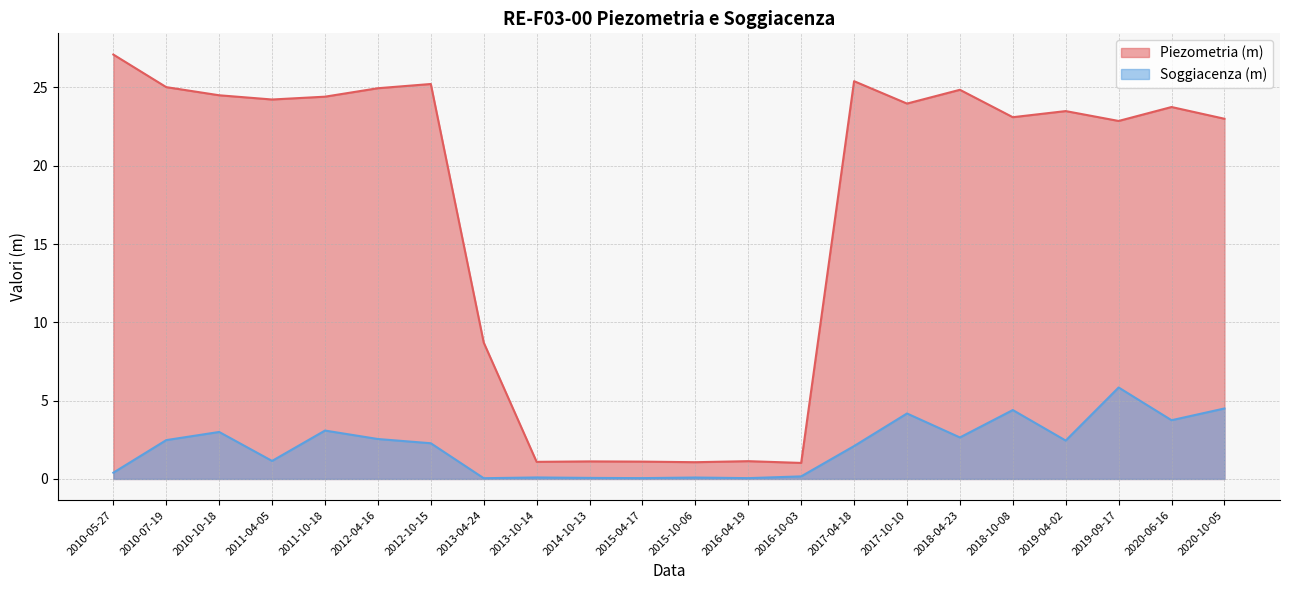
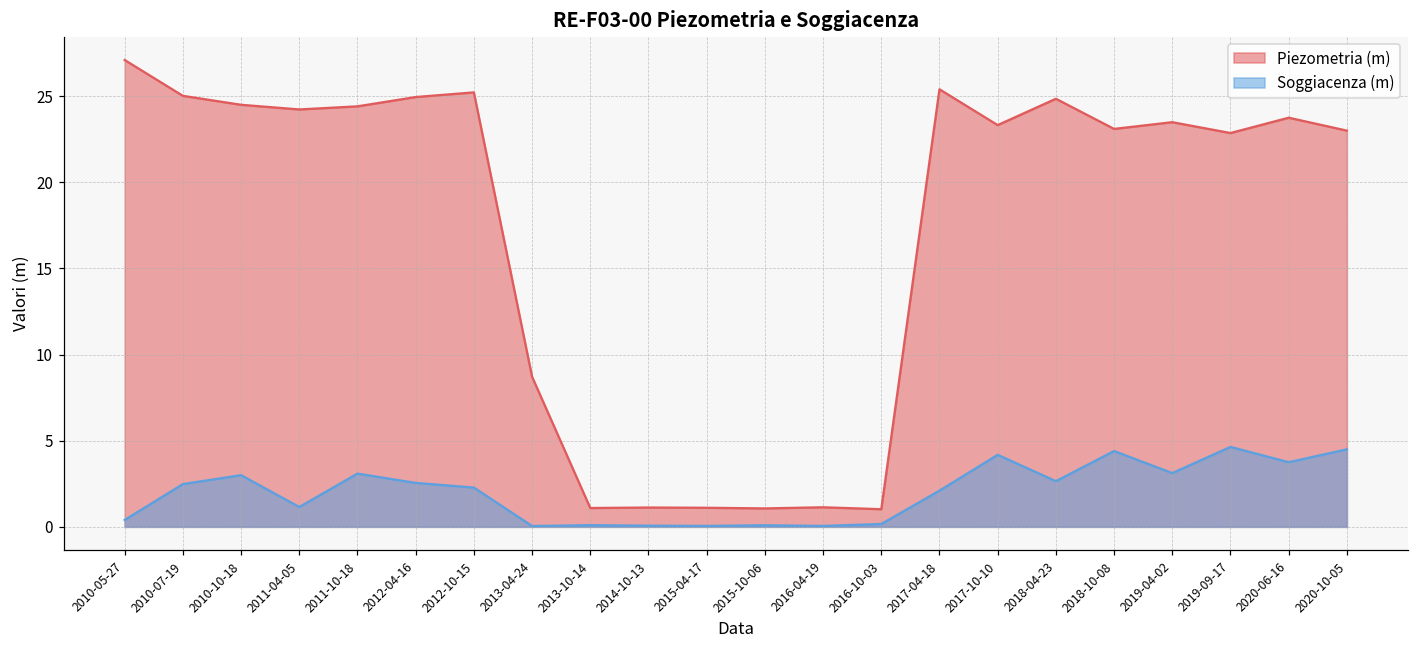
Piezometria (m), 2017-10-10: 24.0 -> 23.3
Soggiacenza (m), 2019-04-02: 2.5 -> 3.1
Soggiacenza (m), 2019-09-17: 5.8 -> 4.6
